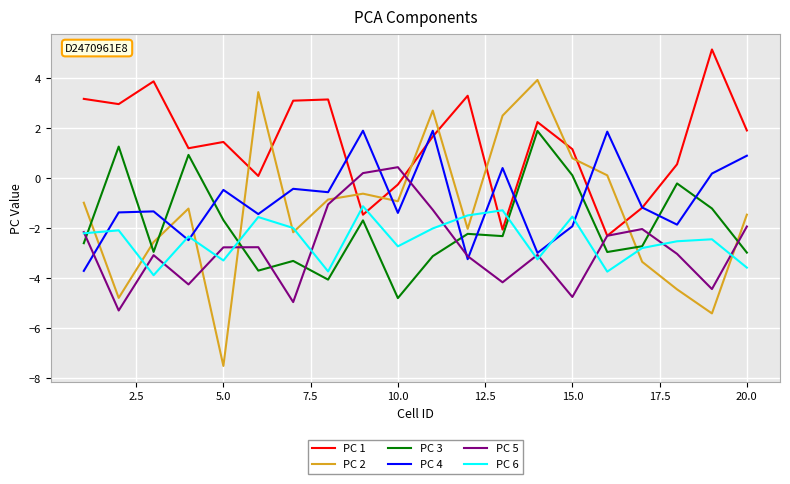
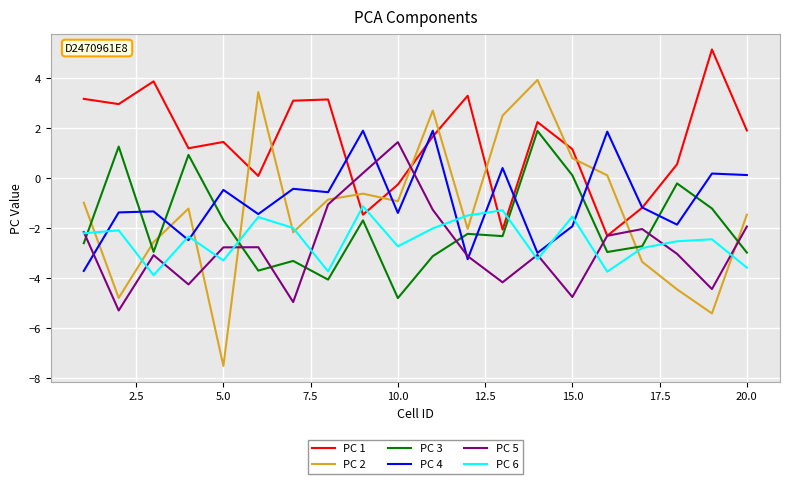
PC 5, 10.0: 0.4 -> 1.4
PC 4, 20.0: 0.9 -> 0.1
